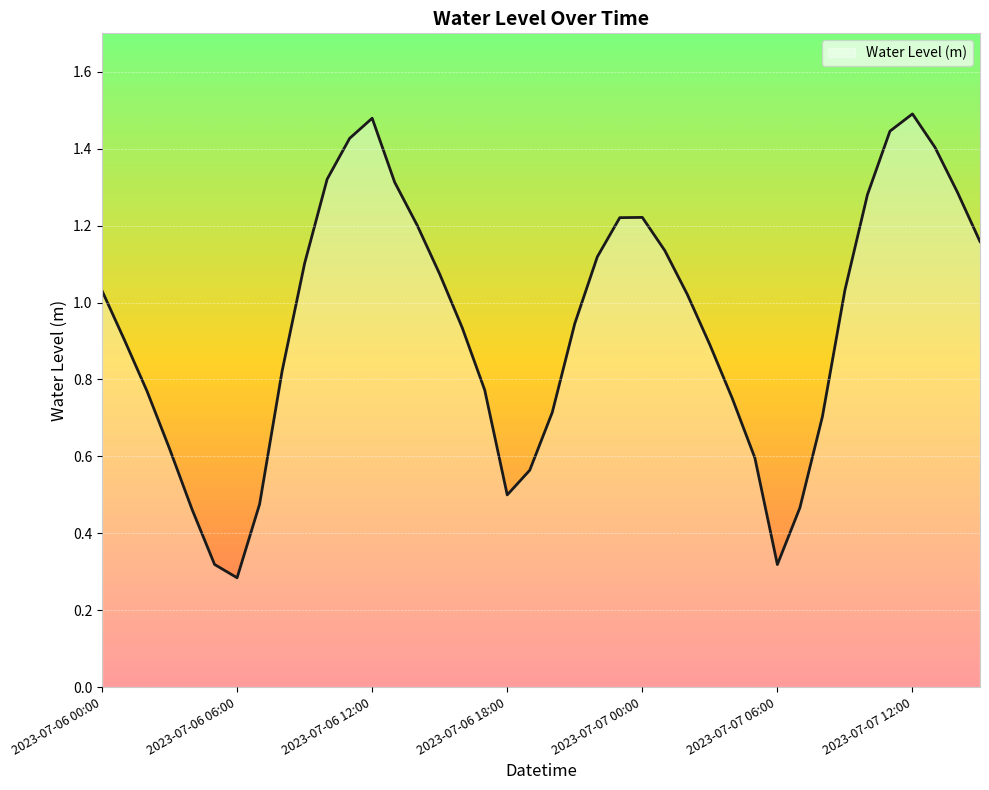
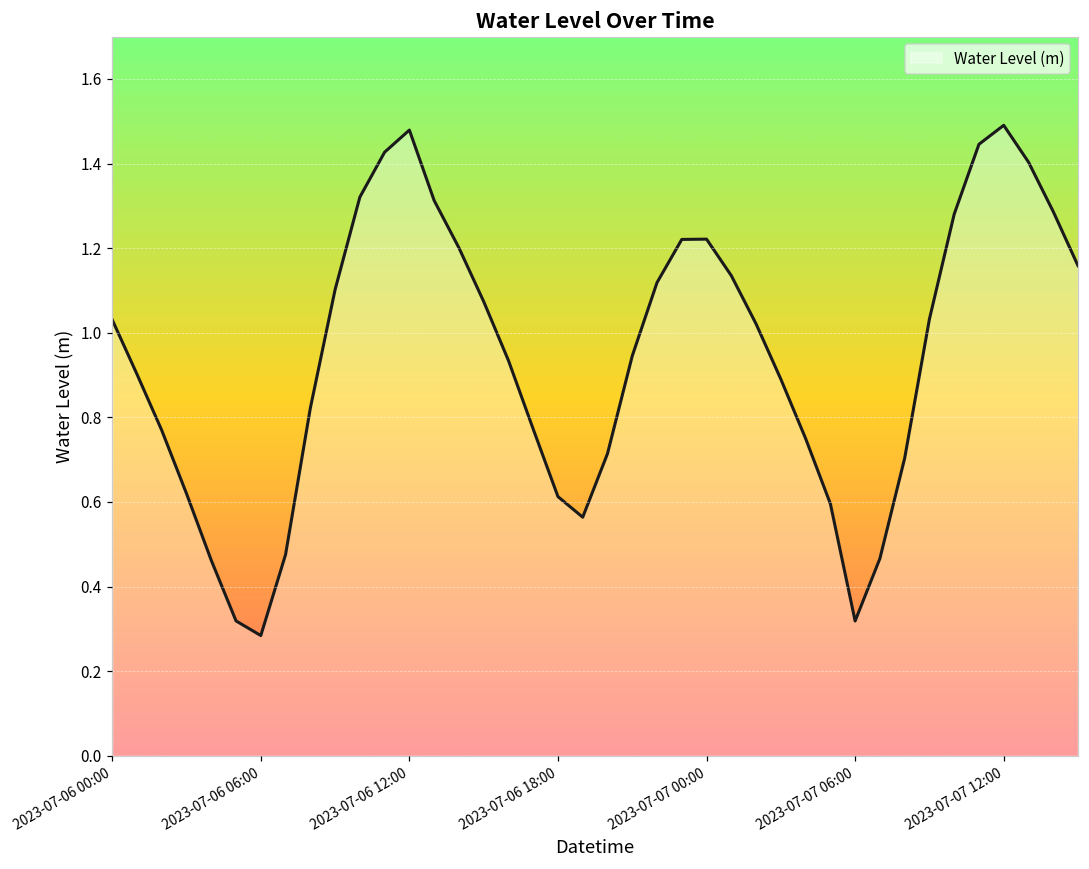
2023-07-06 18:00: 0.50 -> 0.61
